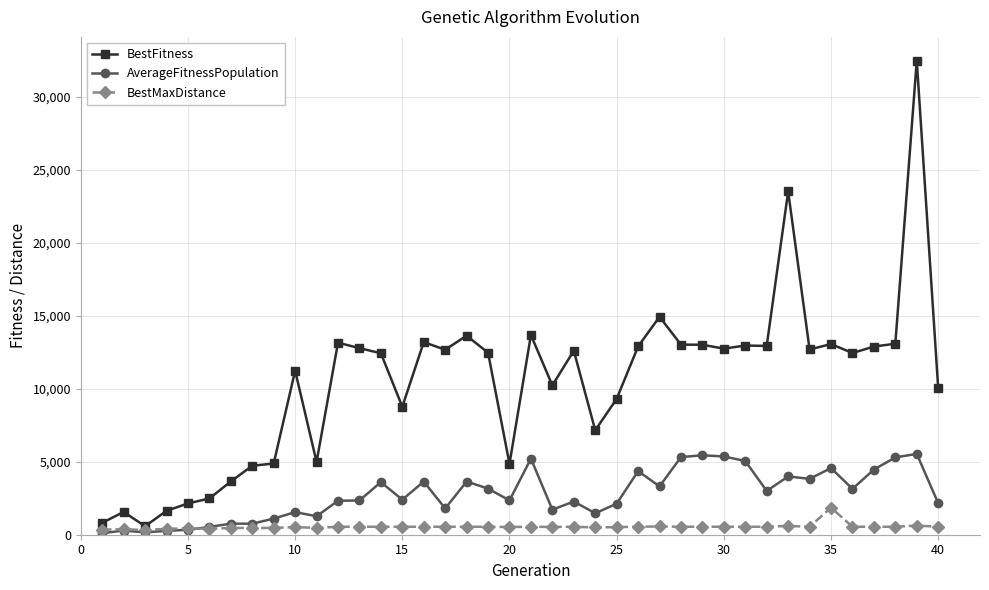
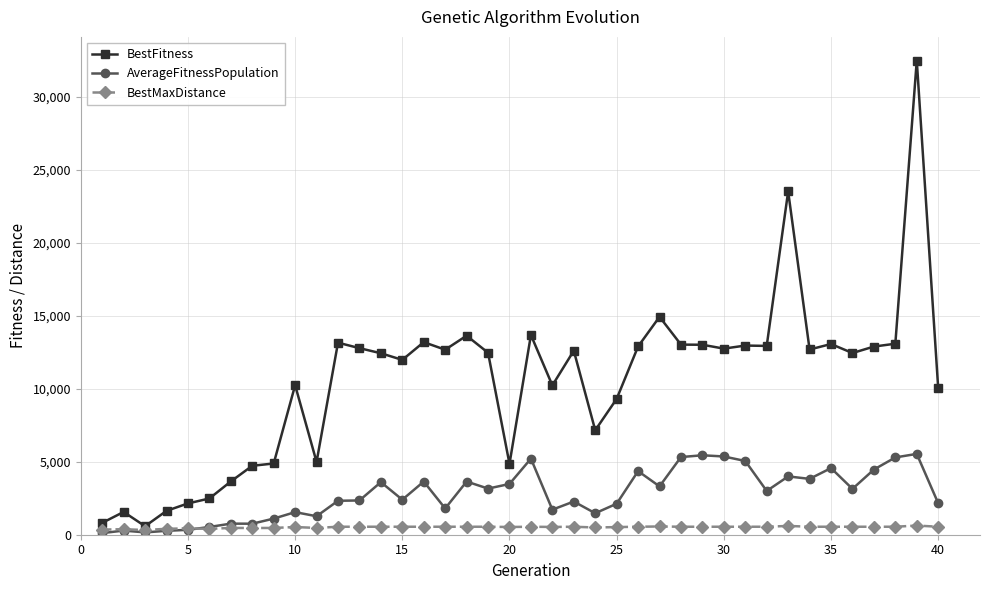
BestFitness, 10: 11,200 -> 10,200
BestFitness, 15: 8,800 -> 12,000
AverageFitnessPopulation, 20: 2,400 -> 3,500
BestMaxDistance, 35: 1,900 -> 500
